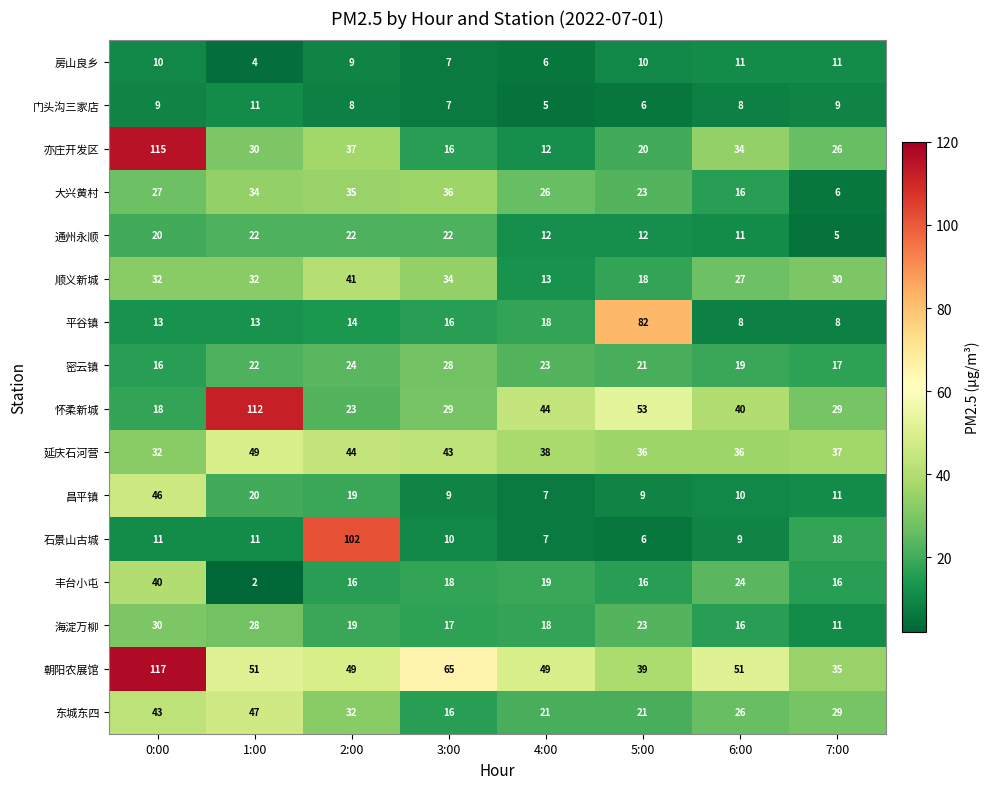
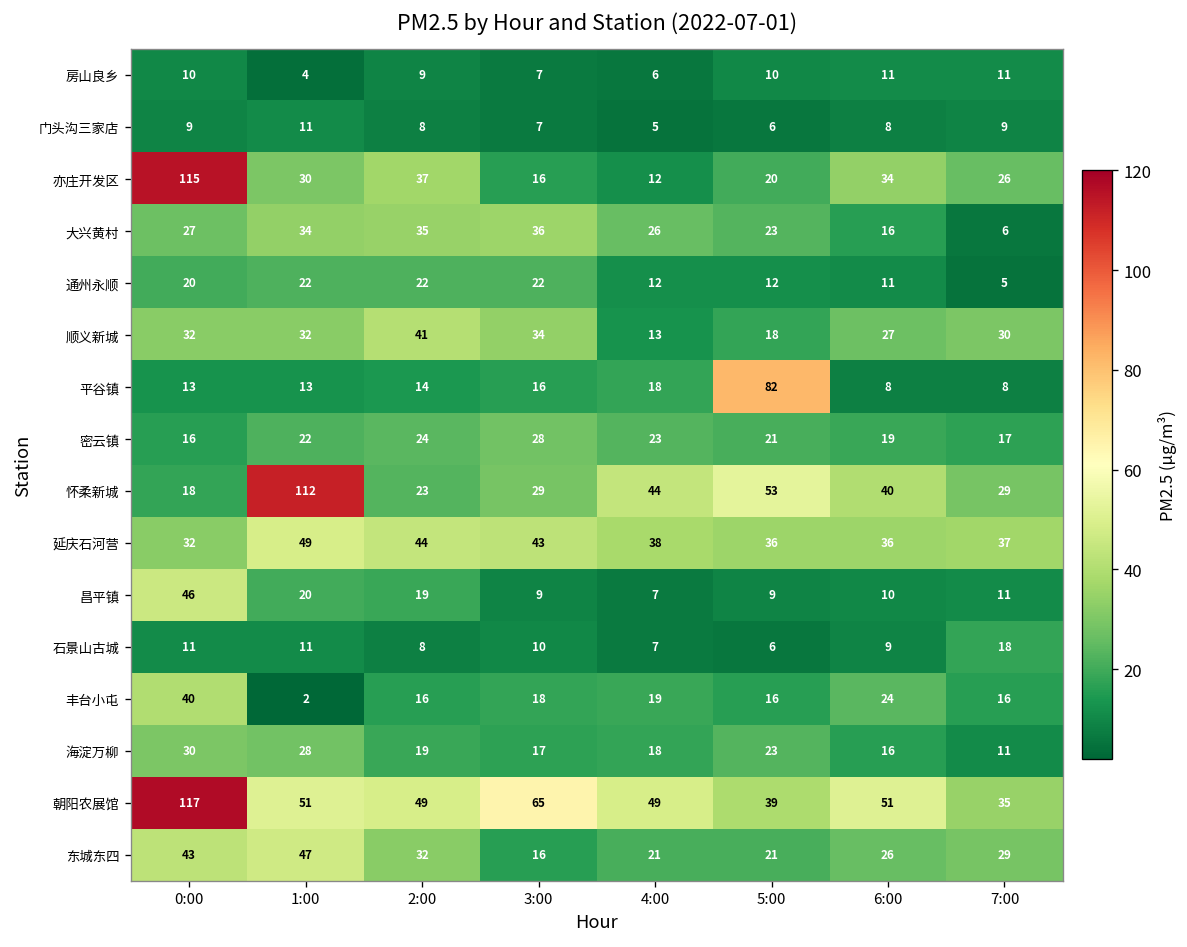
石景山古城, 2:00: 102 -> 8
